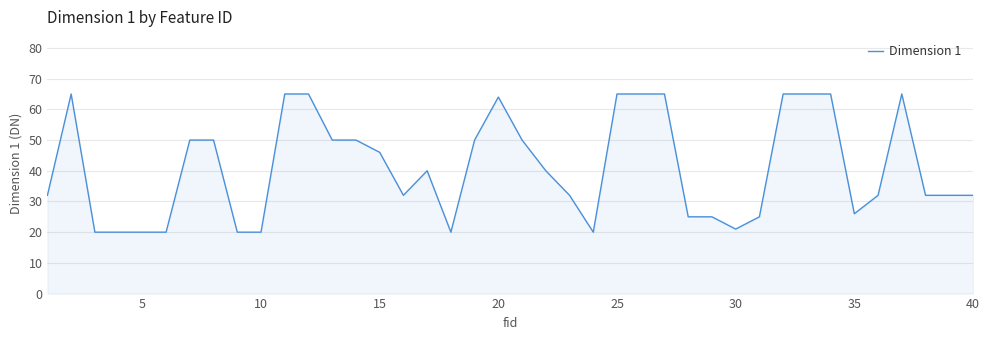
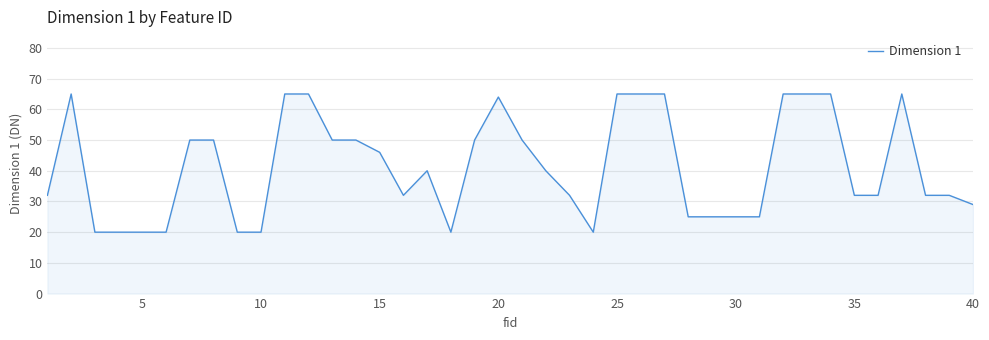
30: 21 -> 25
35: 26 -> 32
40: 32 -> 29
